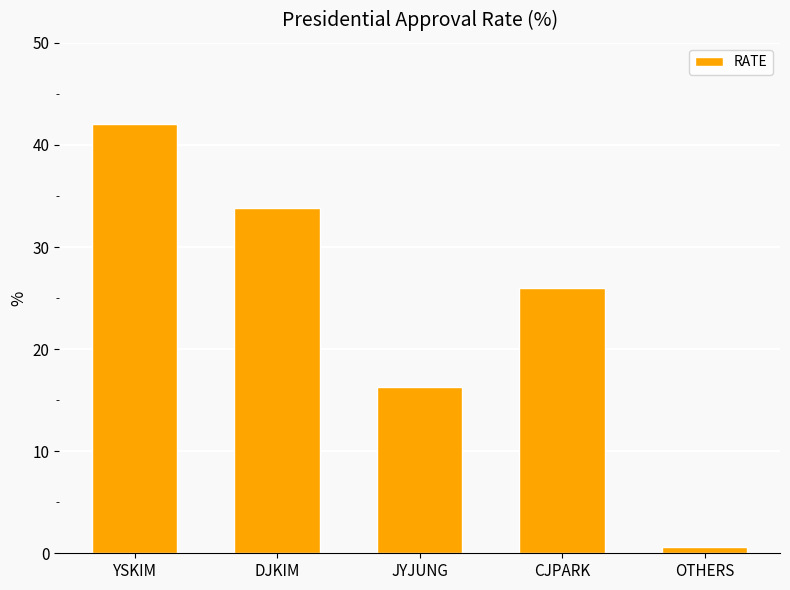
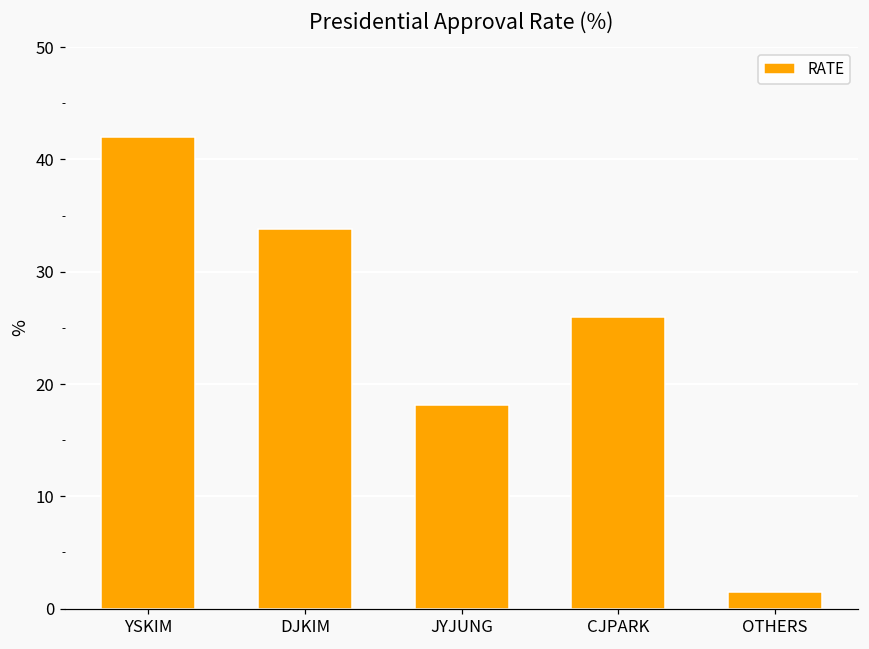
JYJUNG: 16.3 -> 18.1
OTHERS: 0.6 -> 1.5
